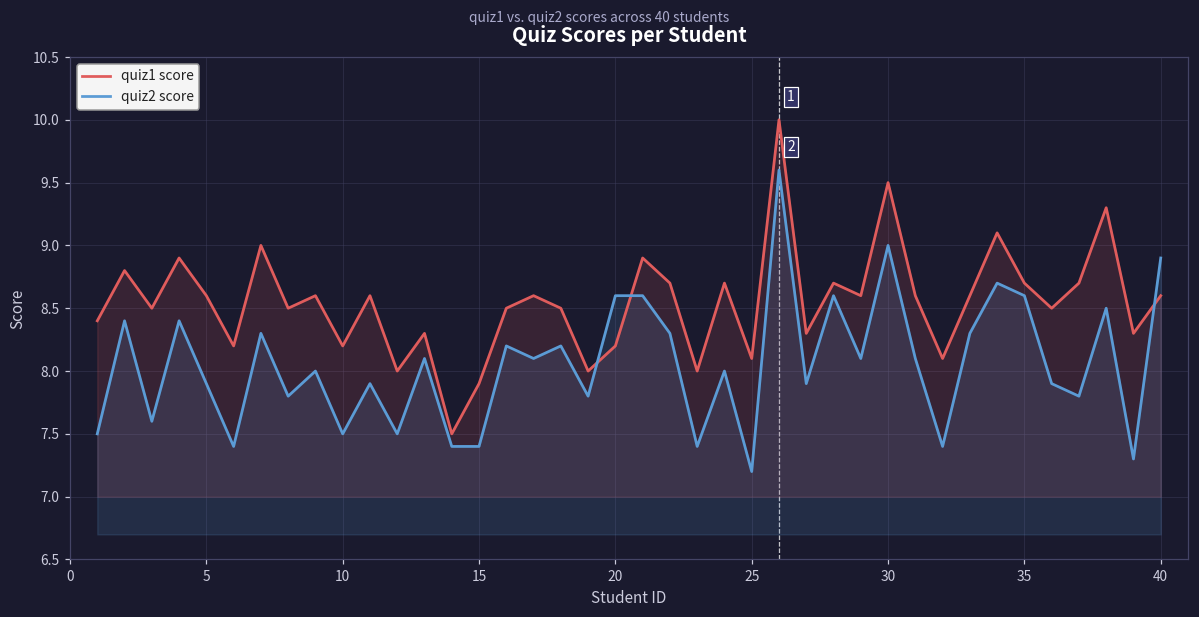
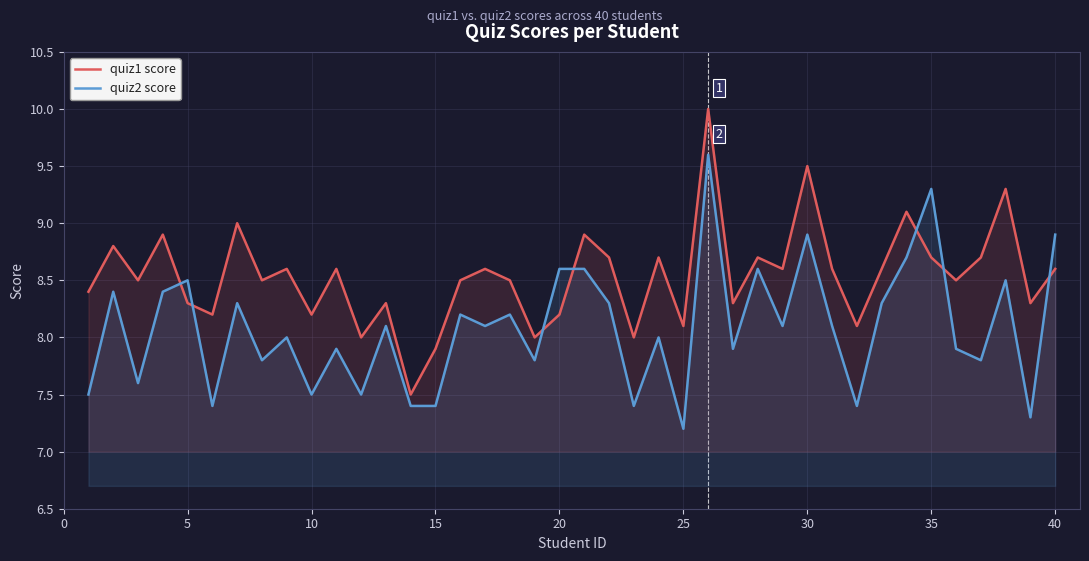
quiz1 score, 5: 8.6 -> 8.3
quiz2 score, 5: 7.9 -> 8.5
quiz2 score, 30: 9.0 -> 8.9
quiz2 score, 35: 8.6 -> 9.3
